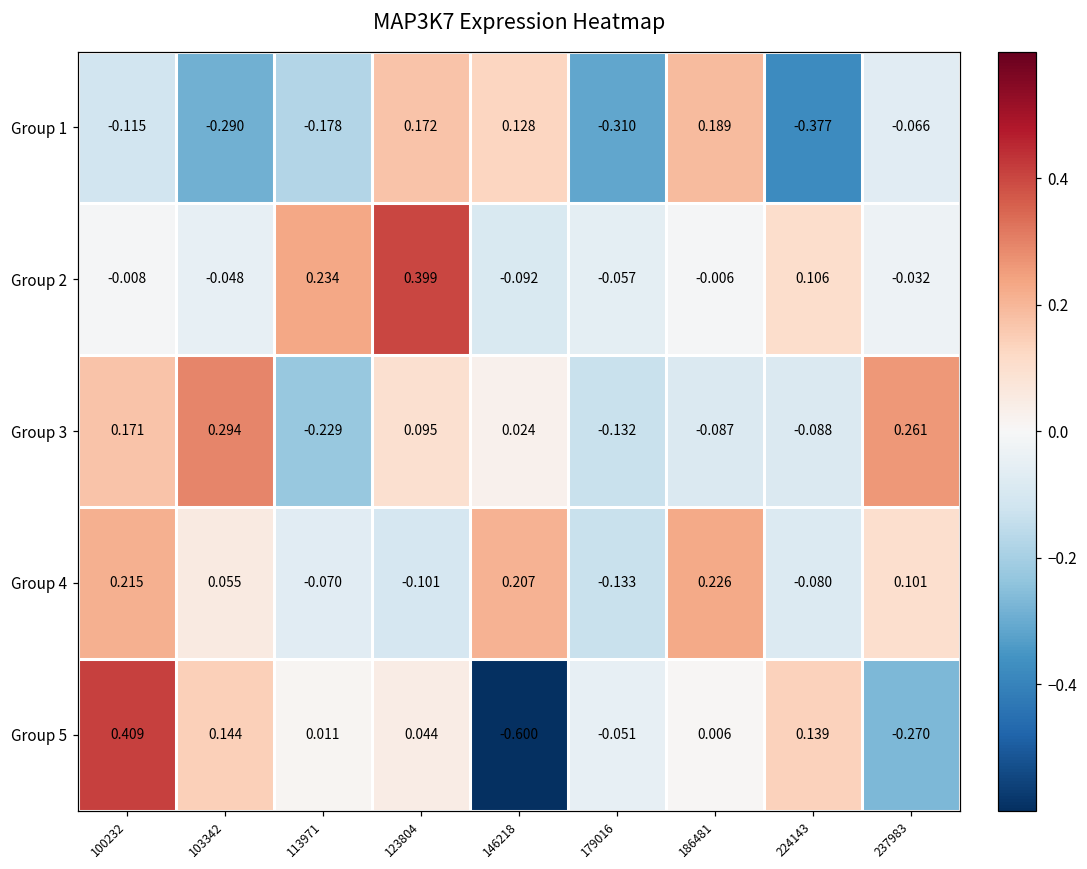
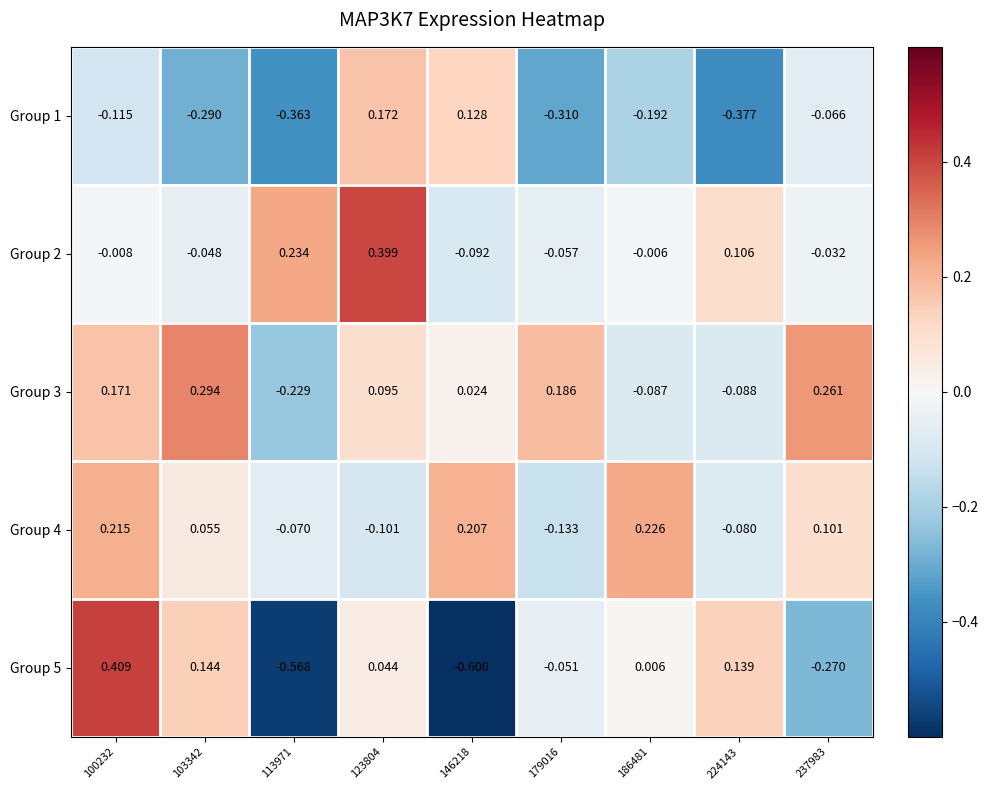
Group 1, 113971: -0.178 -> -0.363
Group 1, 186481: 0.189 -> -0.192
Group 3, 179016: -0.132 -> 0.186
Group 5, 113971: 0.011 -> -0.568
